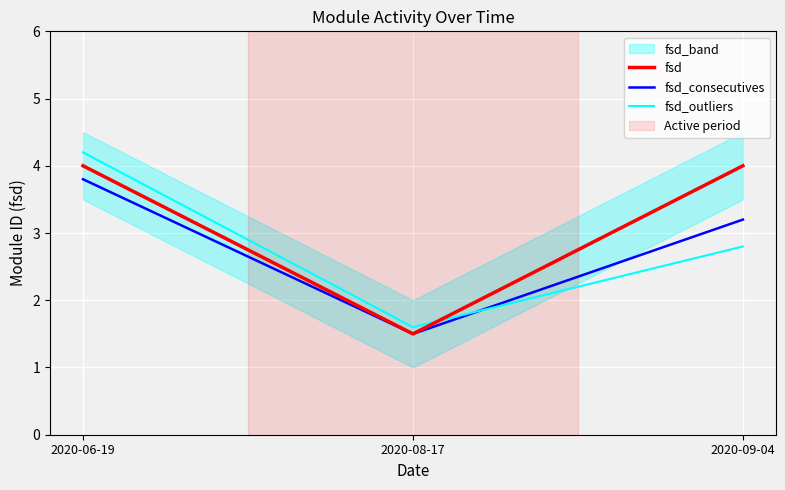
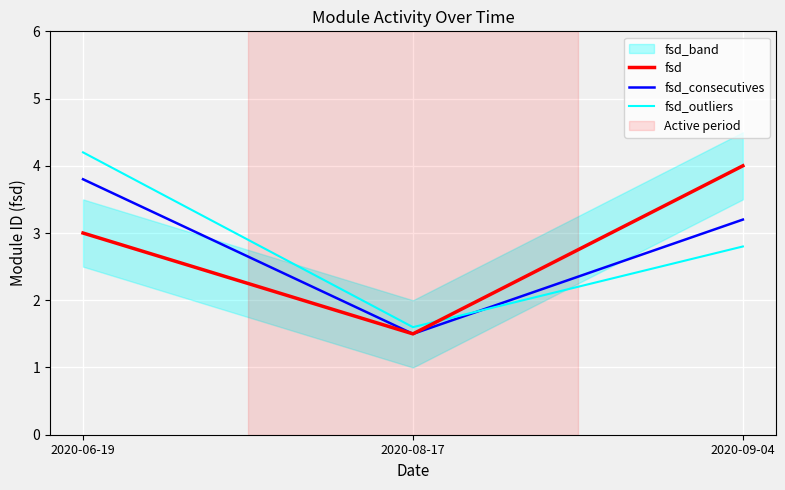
fsd, 2020-06-19: 4 -> 3
